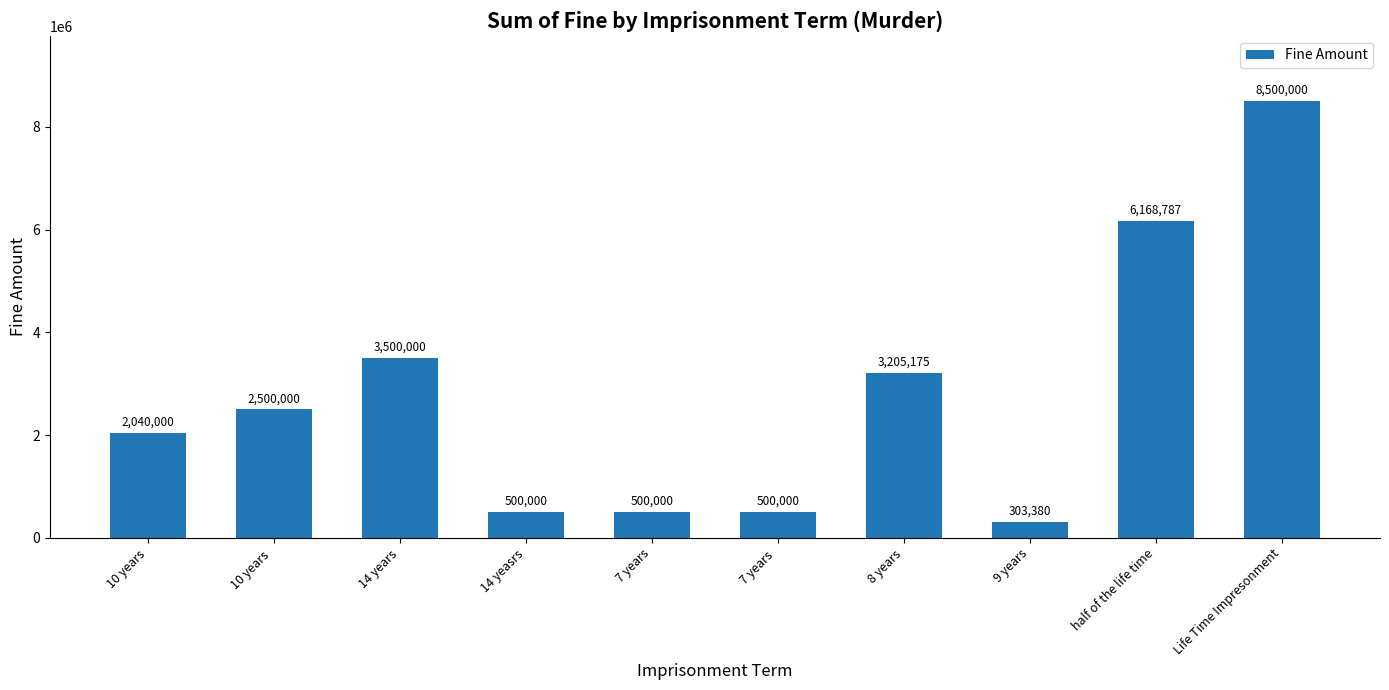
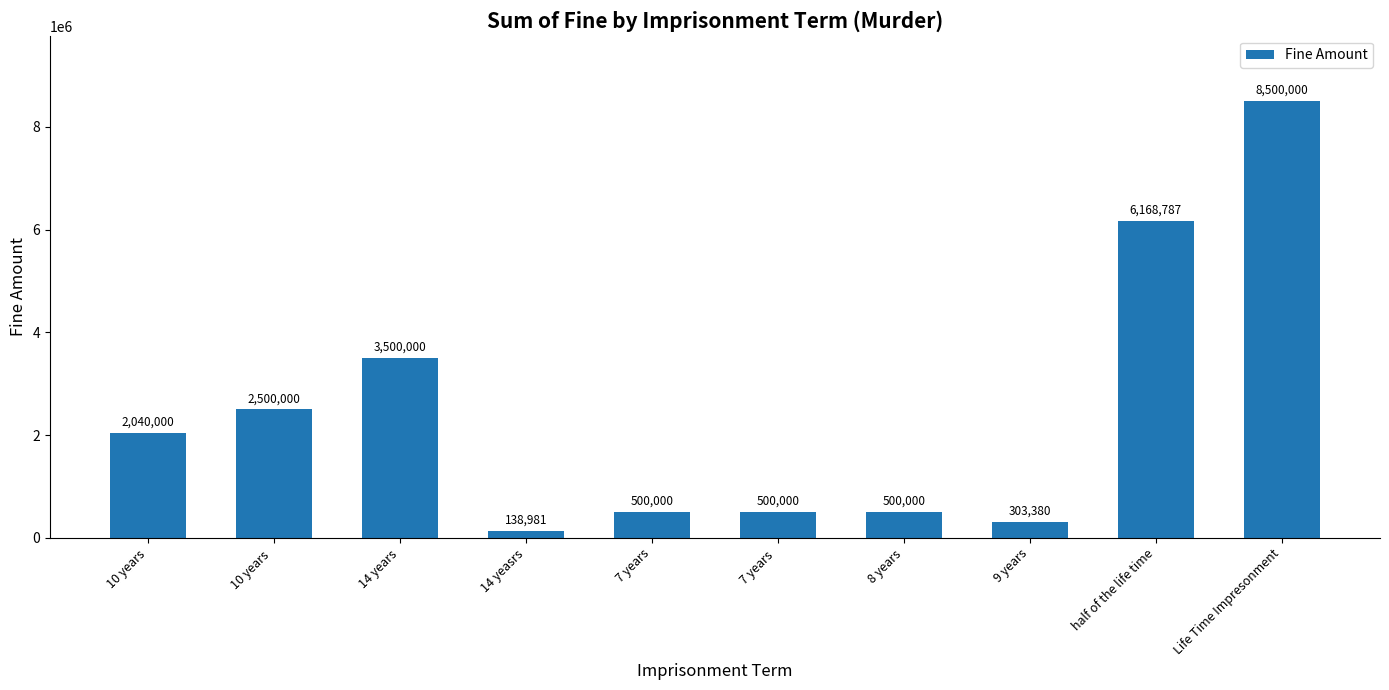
14 yeasrs: 500,000 -> 138,981
8 years: 3,205,175 -> 500,000
